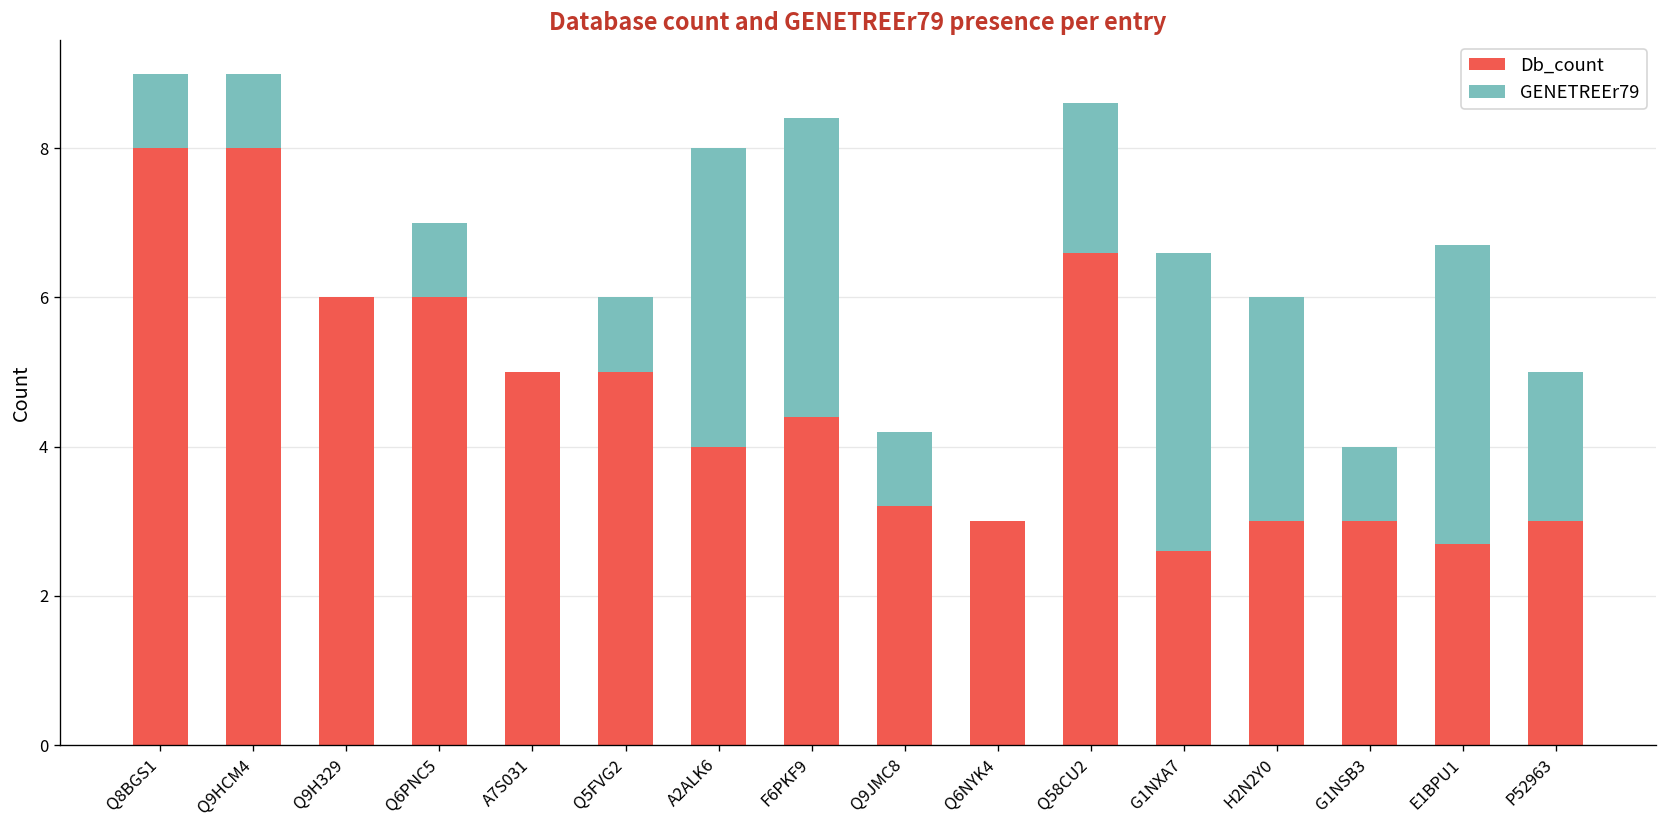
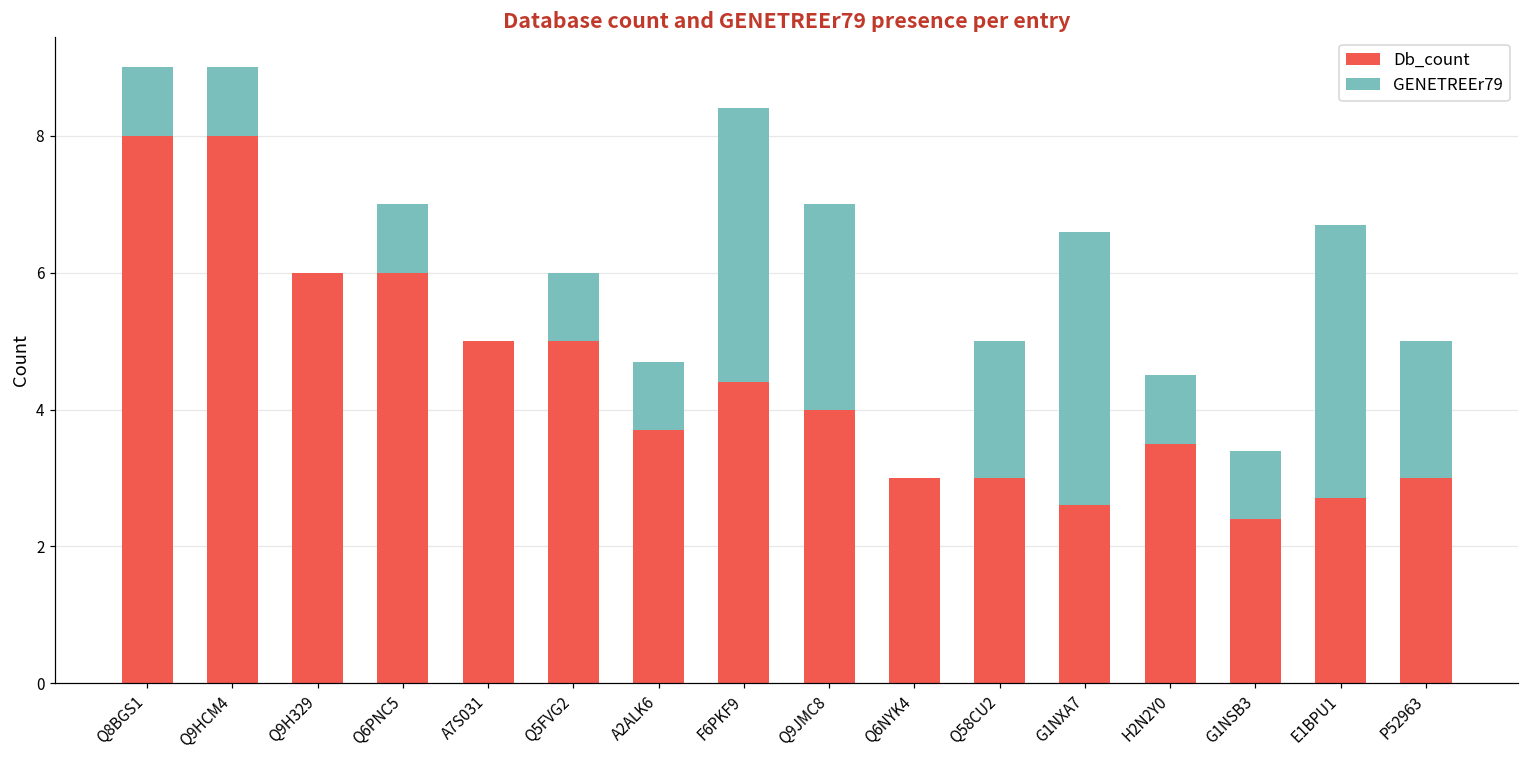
Db_count, A2ALK6: 4.0 -> 3.7
GENETREEr79, A2ALK6: 4 -> 1
Db_count, Q9JMC8: 3.2 -> 4.0
GENETREEr79, Q9JMC8: 1 -> 3
Db_count, Q58CU2: 6.6 -> 3.0
Db_count, H2N2Y0: 3.0 -> 3.5
GENETREEr79, H2N2Y0: 3 -> 1
Db_count, G1NSB3: 3.0 -> 2.4
